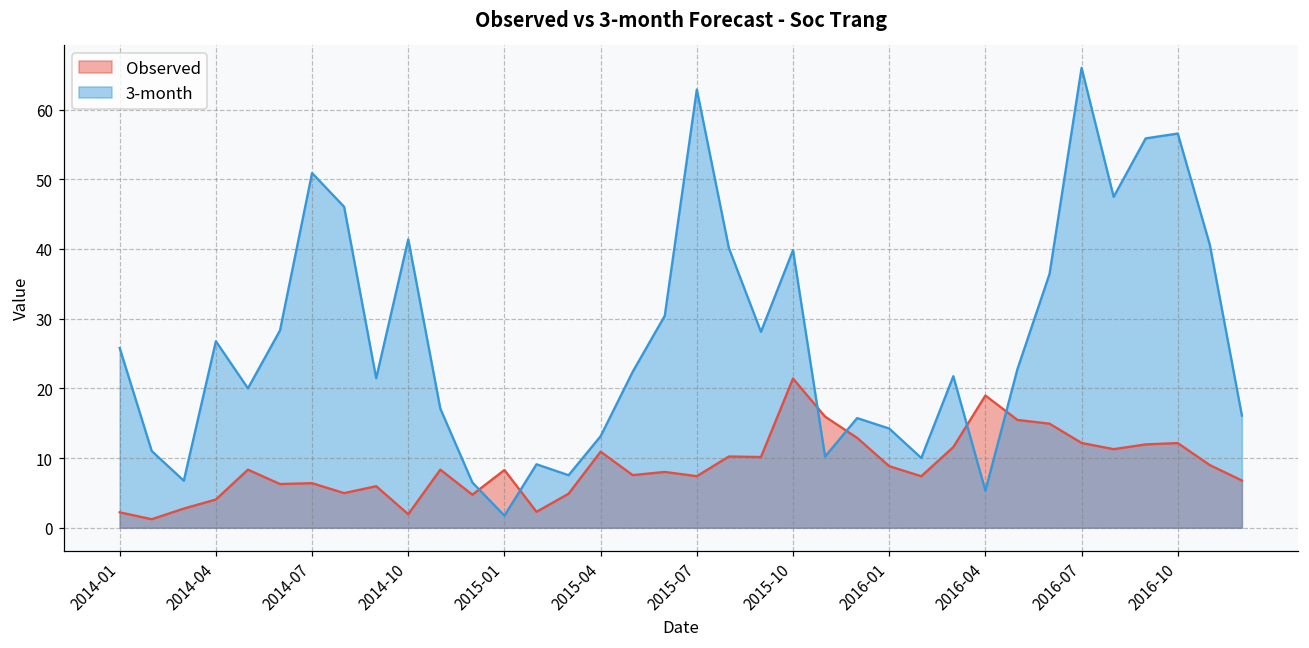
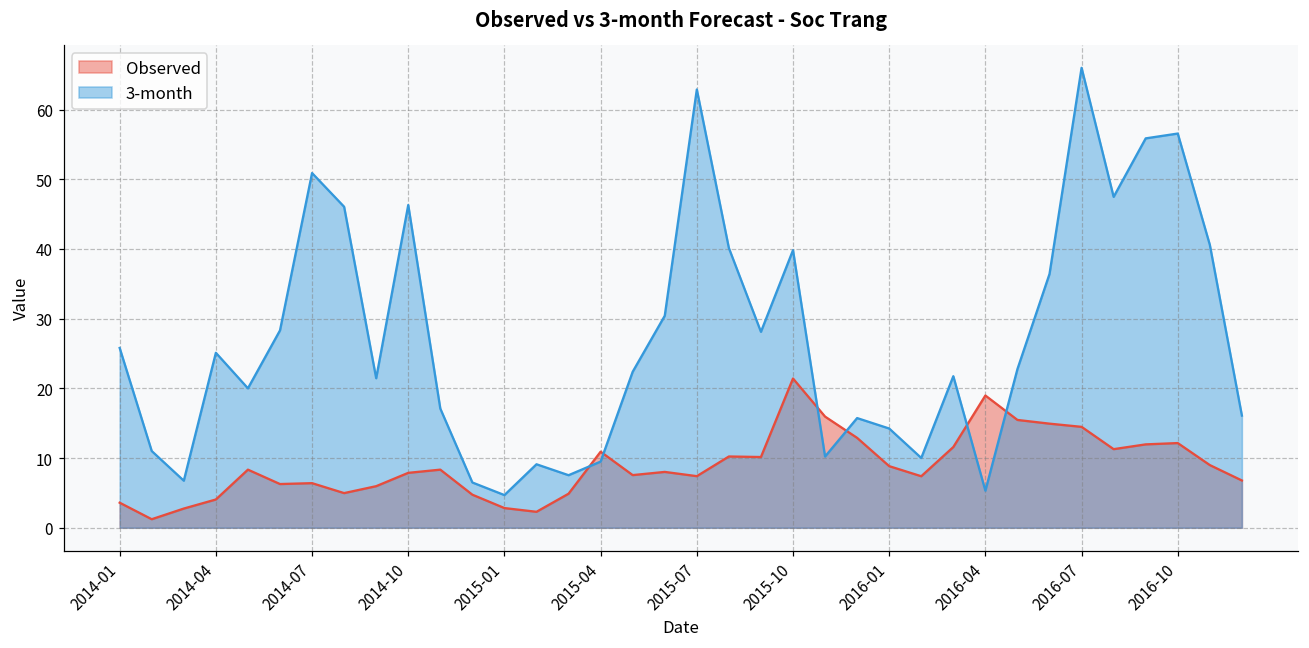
Observed, 2014-01: 2 -> 4
3-month, 2014-04: 27 -> 25
Observed, 2014-10: 2 -> 8
3-month, 2014-10: 41 -> 46
Observed, 2015-01: 8 -> 3
3-month, 2015-01: 2 -> 5
3-month, 2015-04: 13 -> 9
Observed, 2016-07: 12 -> 14
